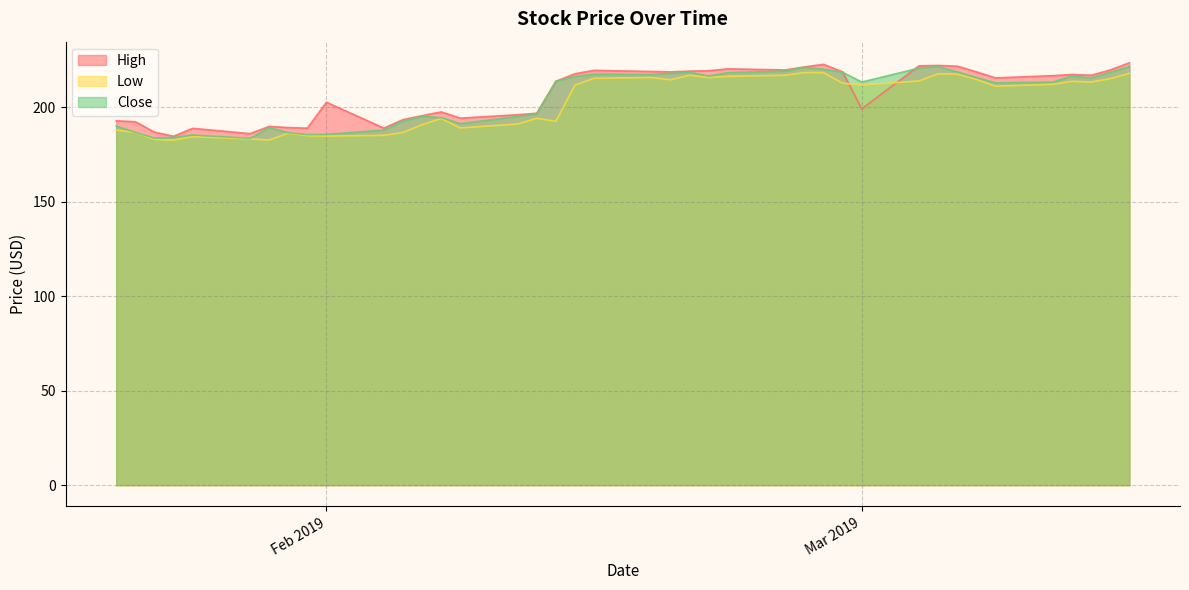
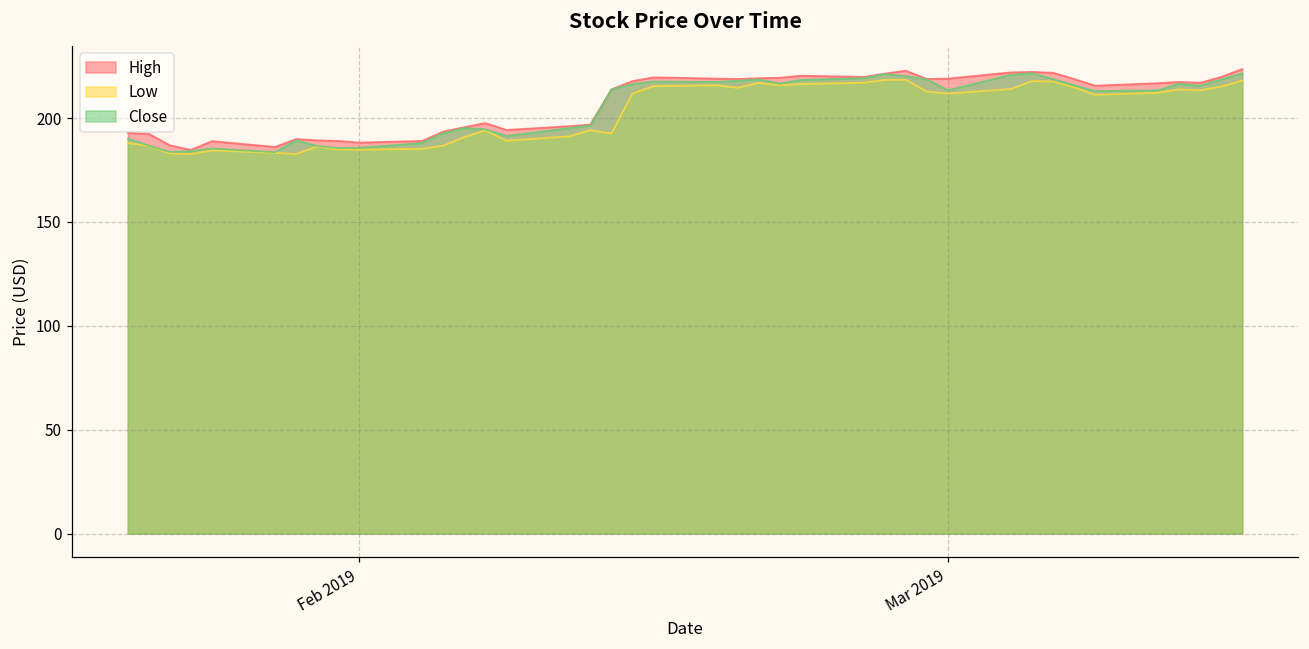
High, Feb 2019: 203 -> 188
High, Mar 2019: 199 -> 219
